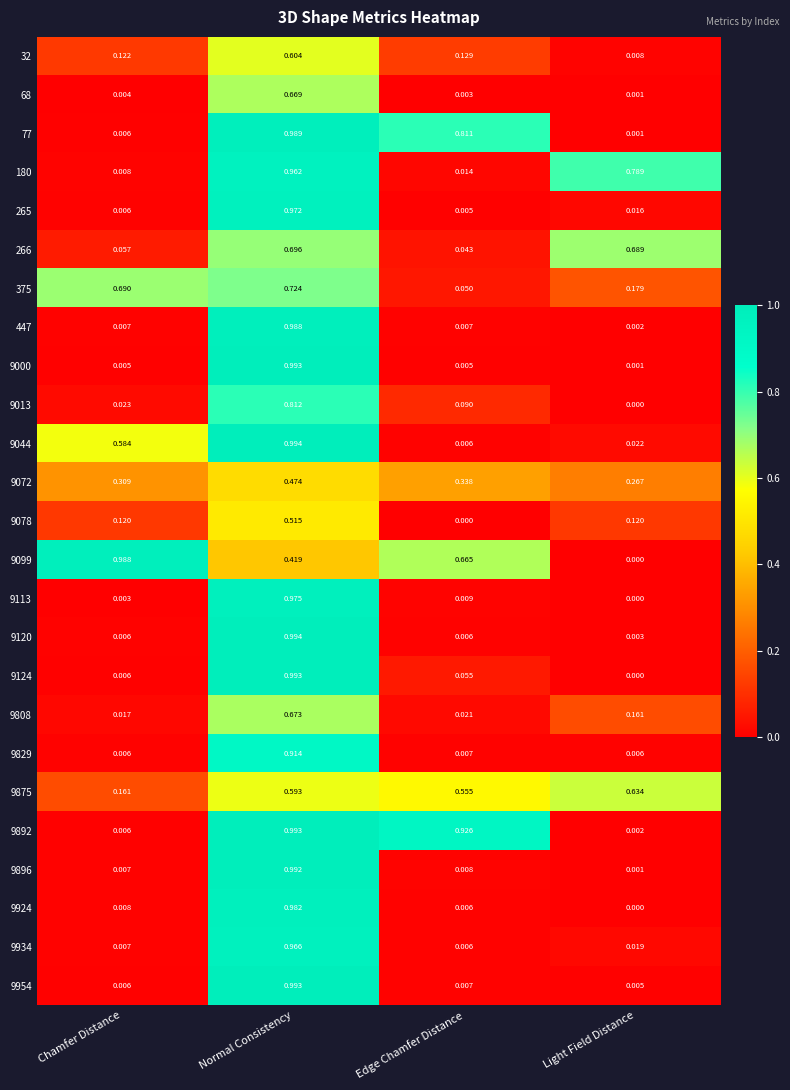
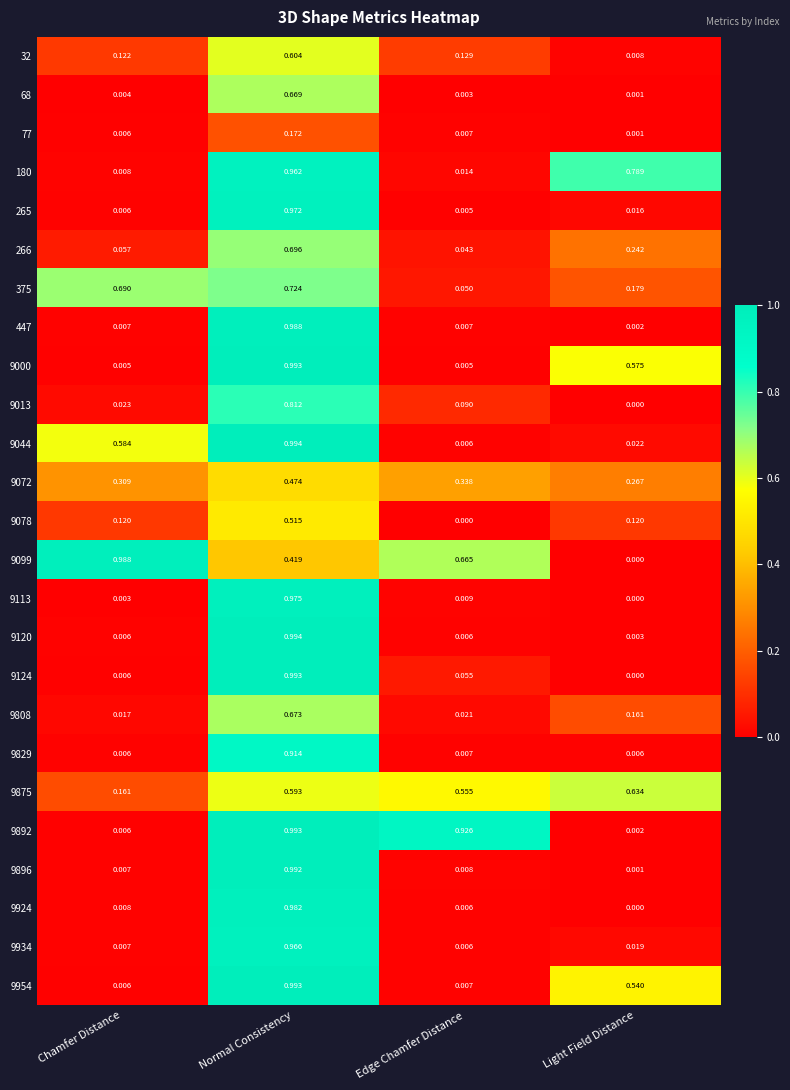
77, Normal Consistency: 0.989 -> 0.172
77, Edge Chamfer Distance: 0.811 -> 0.007
266, Light Field Distance: 0.689 -> 0.242
9000, Light Field Distance: 0.001 -> 0.575
9954, Light Field Distance: 0.005 -> 0.540
